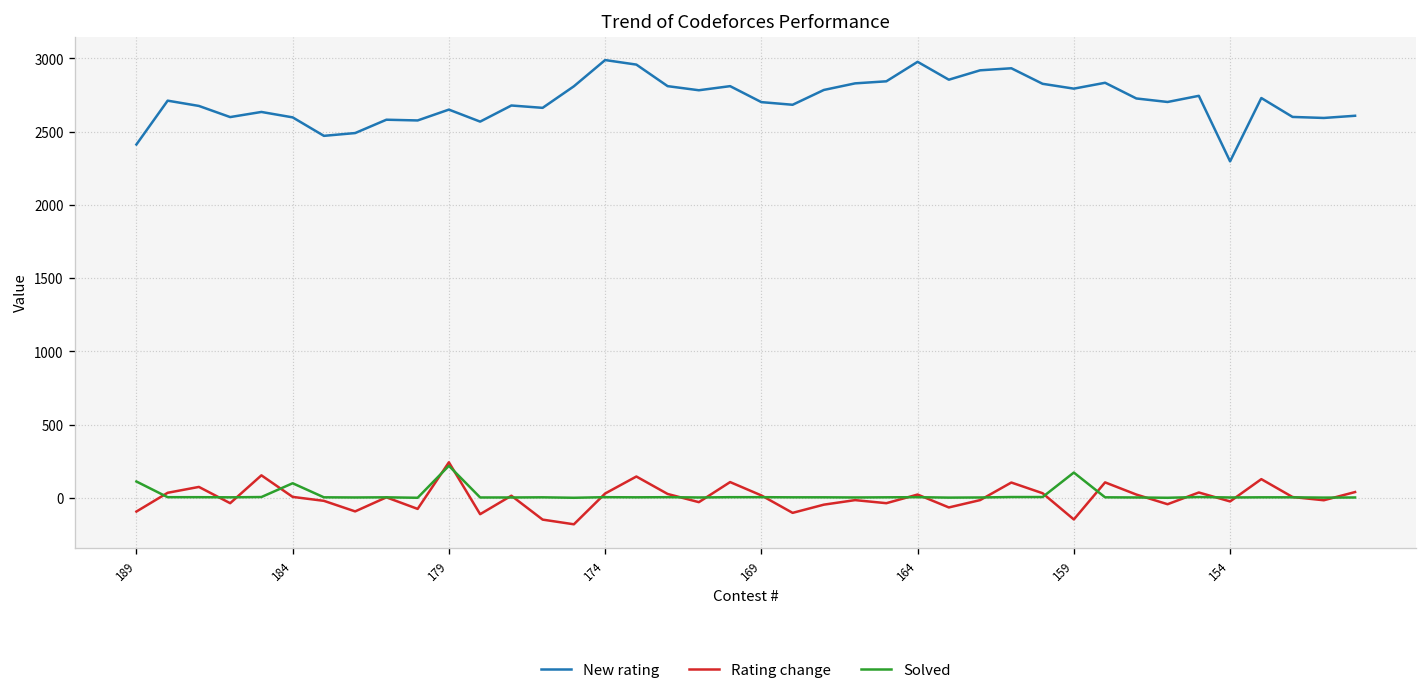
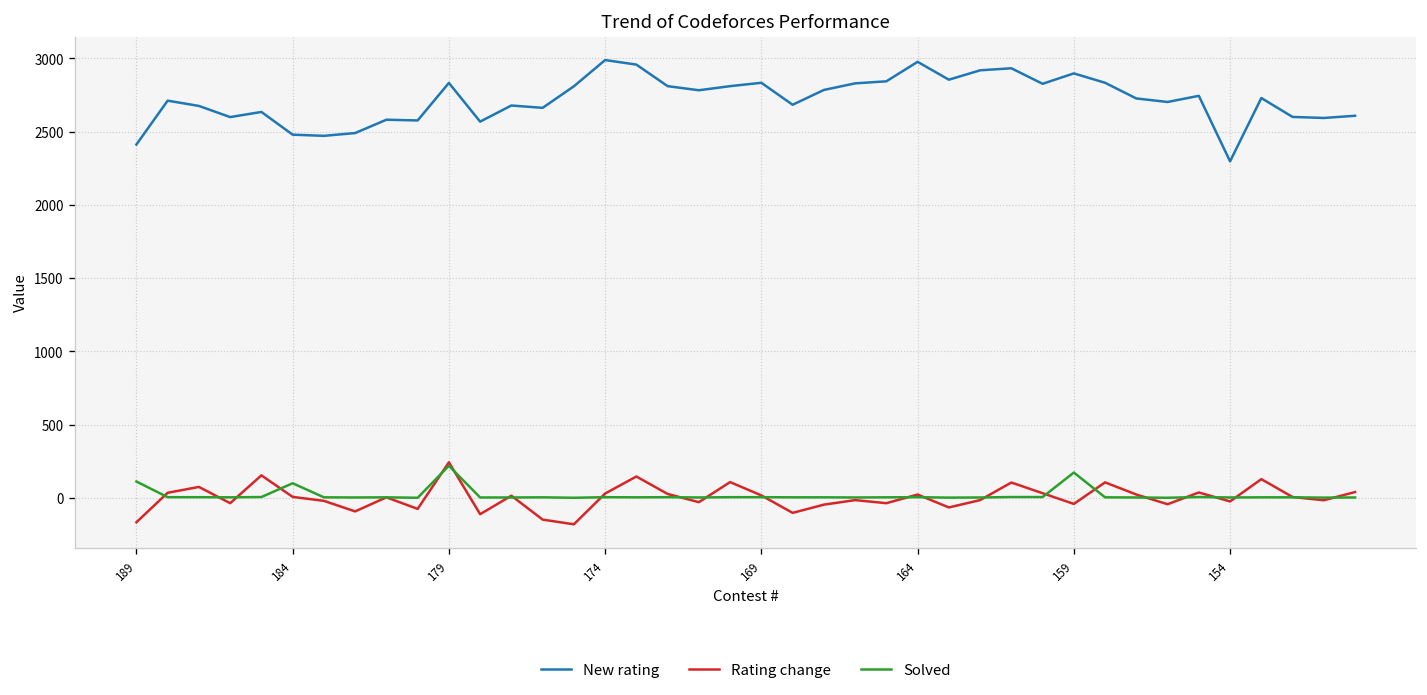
Rating change, 189: -90 -> -170
New rating, 184: 2600 -> 2480
New rating, 179: 2650 -> 2830
New rating, 169: 2700 -> 2830
New rating, 159: 2790 -> 2900
Rating change, 159: -150 -> -40
